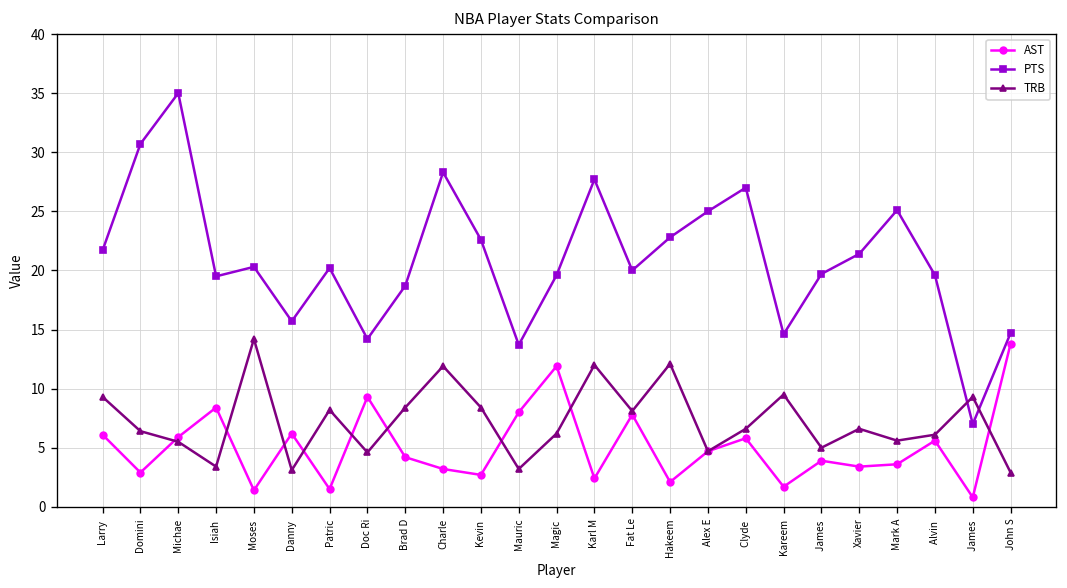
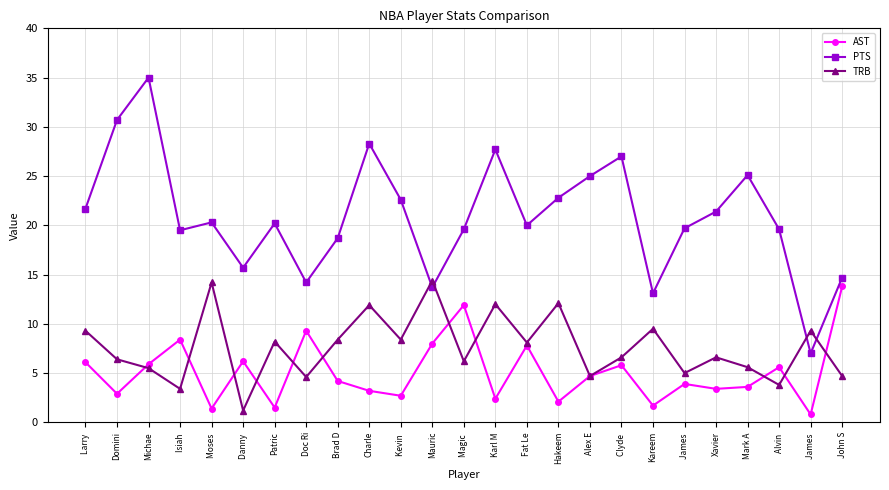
TRB, Danny: 3 -> 1
TRB, Mauric: 3 -> 14
PTS, Kareem: 15 -> 13
TRB, Alvin: 6 -> 4
TRB, John S: 3 -> 5
